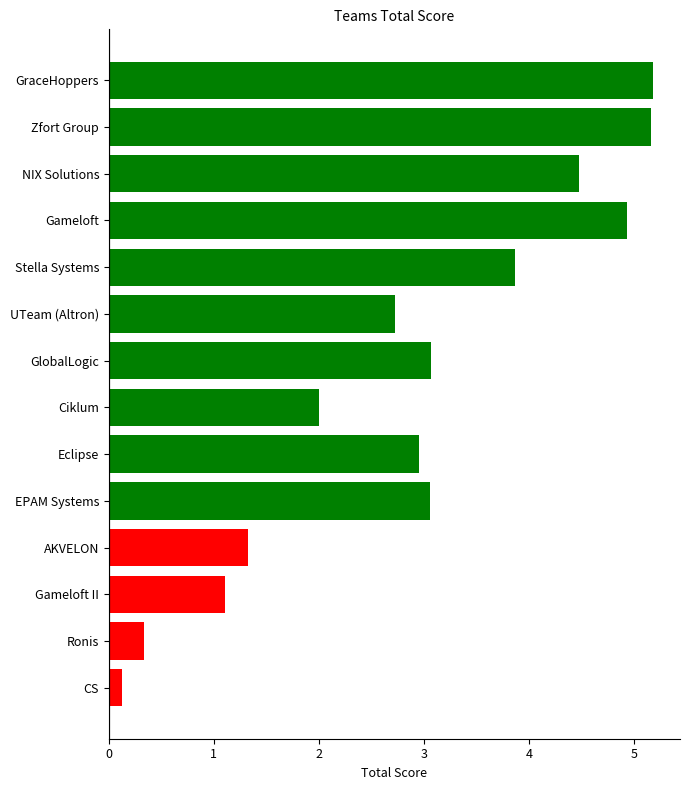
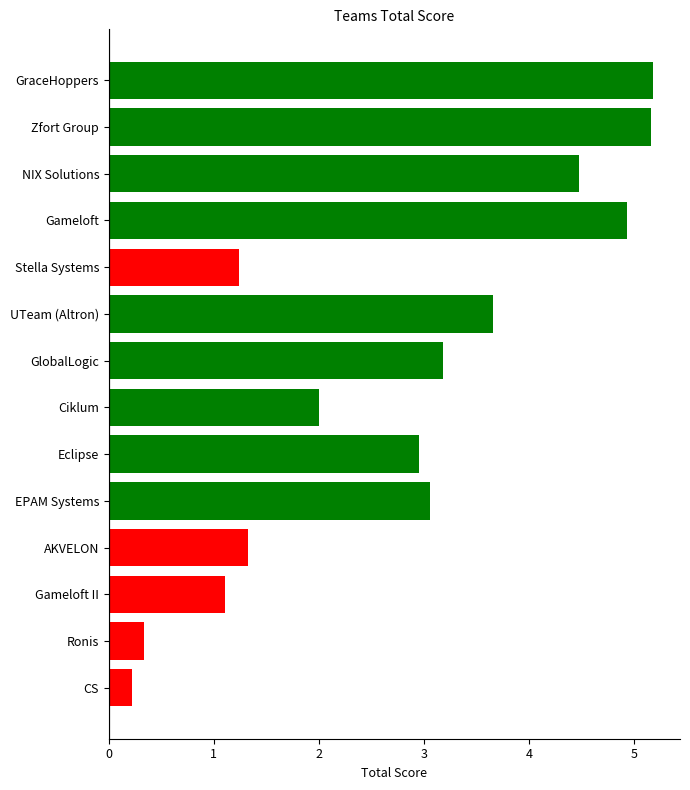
Stella Systems: 3.87 -> 1.24
UTeam (Altron): 2.73 -> 3.66
GlobalLogic: 3.07 -> 3.18
CS: 0.13 -> 0.22
